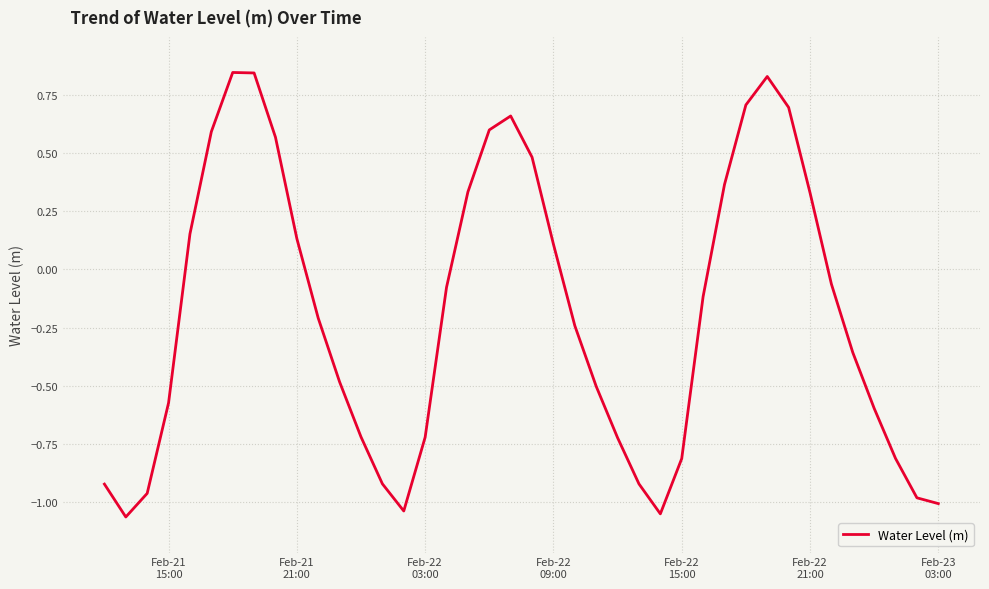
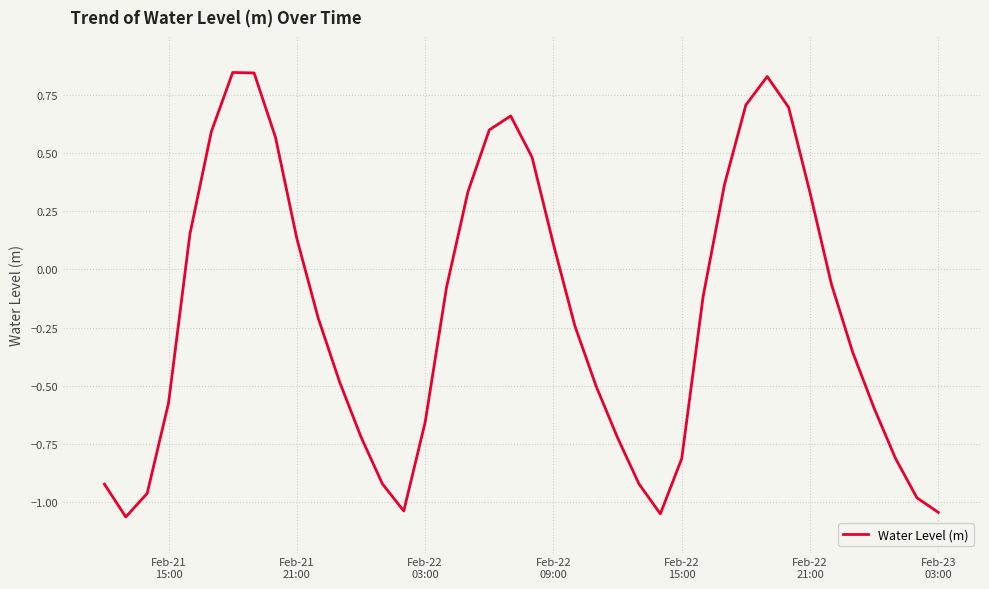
Feb-22 03:00: -0.72 -> -0.66
Feb-23 03:00: -1.01 -> -1.04
